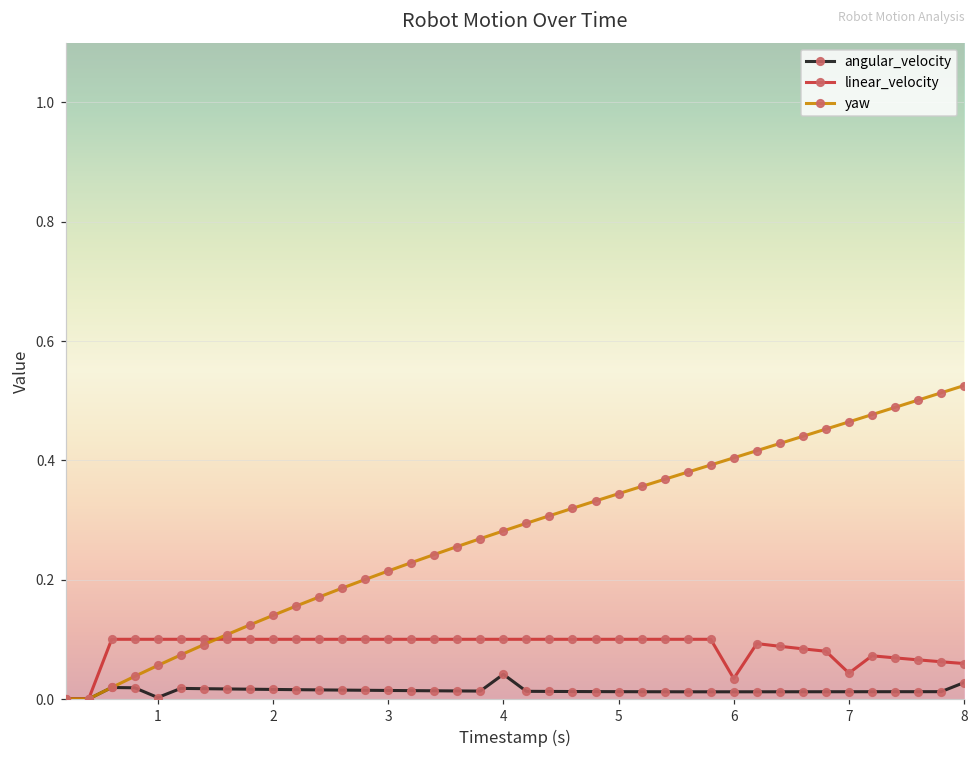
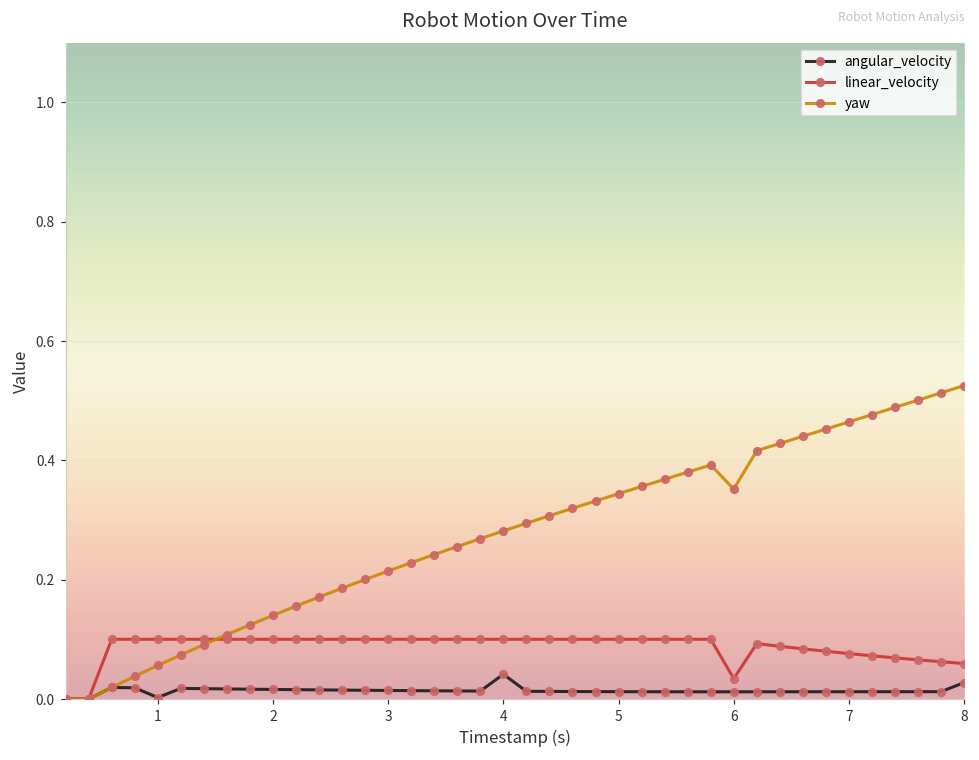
yaw, 6: 0.40 -> 0.35
linear_velocity, 7: 0.04 -> 0.08
